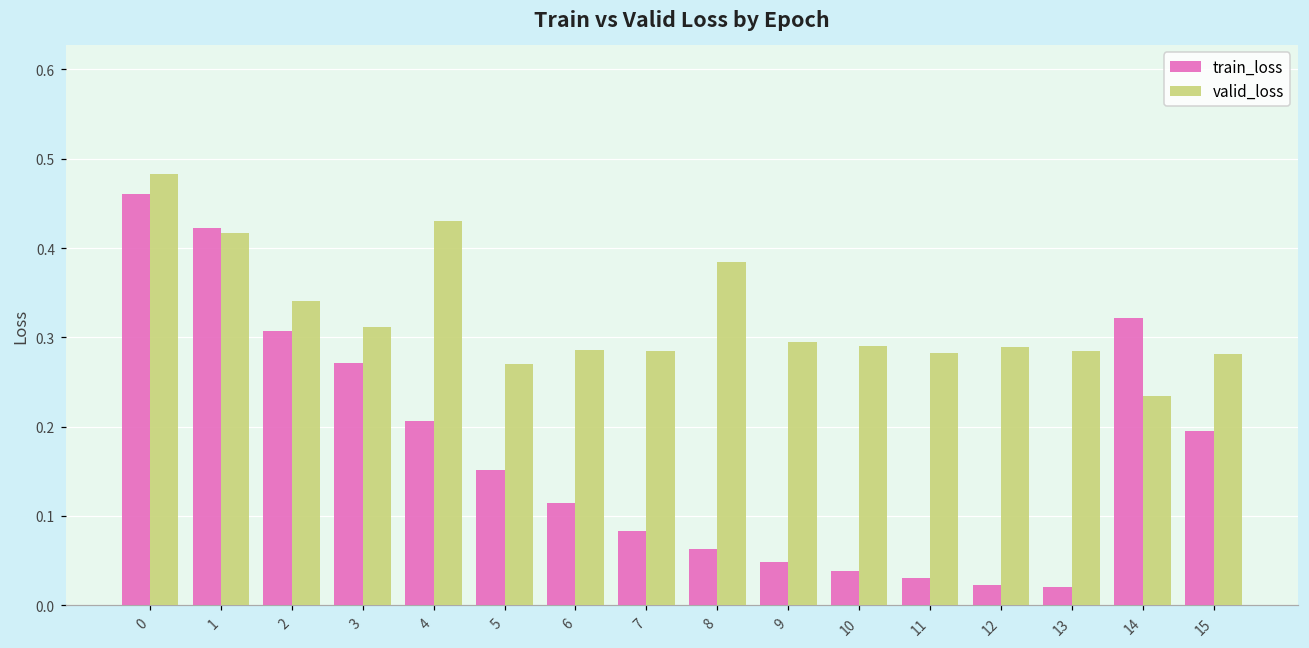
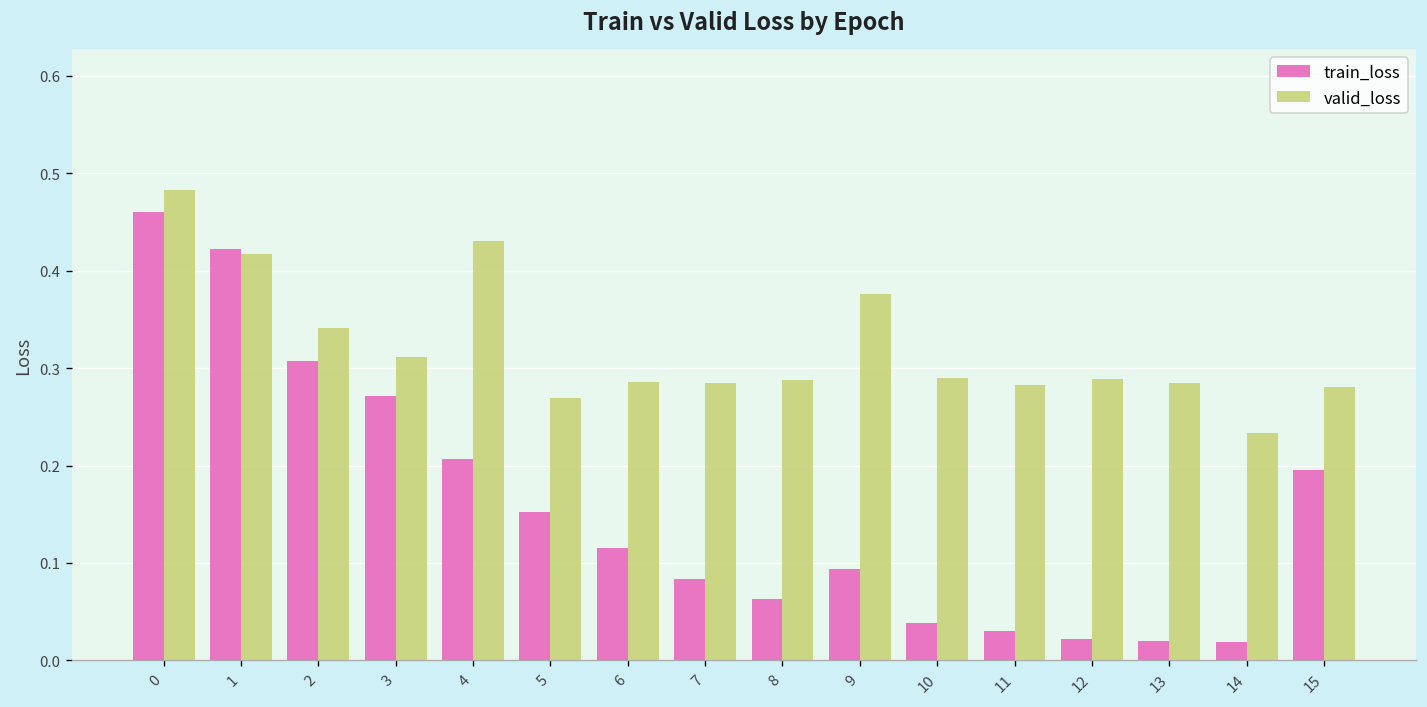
valid_loss, 8: 0.38 -> 0.29
train_loss, 9: 0.05 -> 0.09
valid_loss, 9: 0.29 -> 0.38
train_loss, 14: 0.32 -> 0.02
